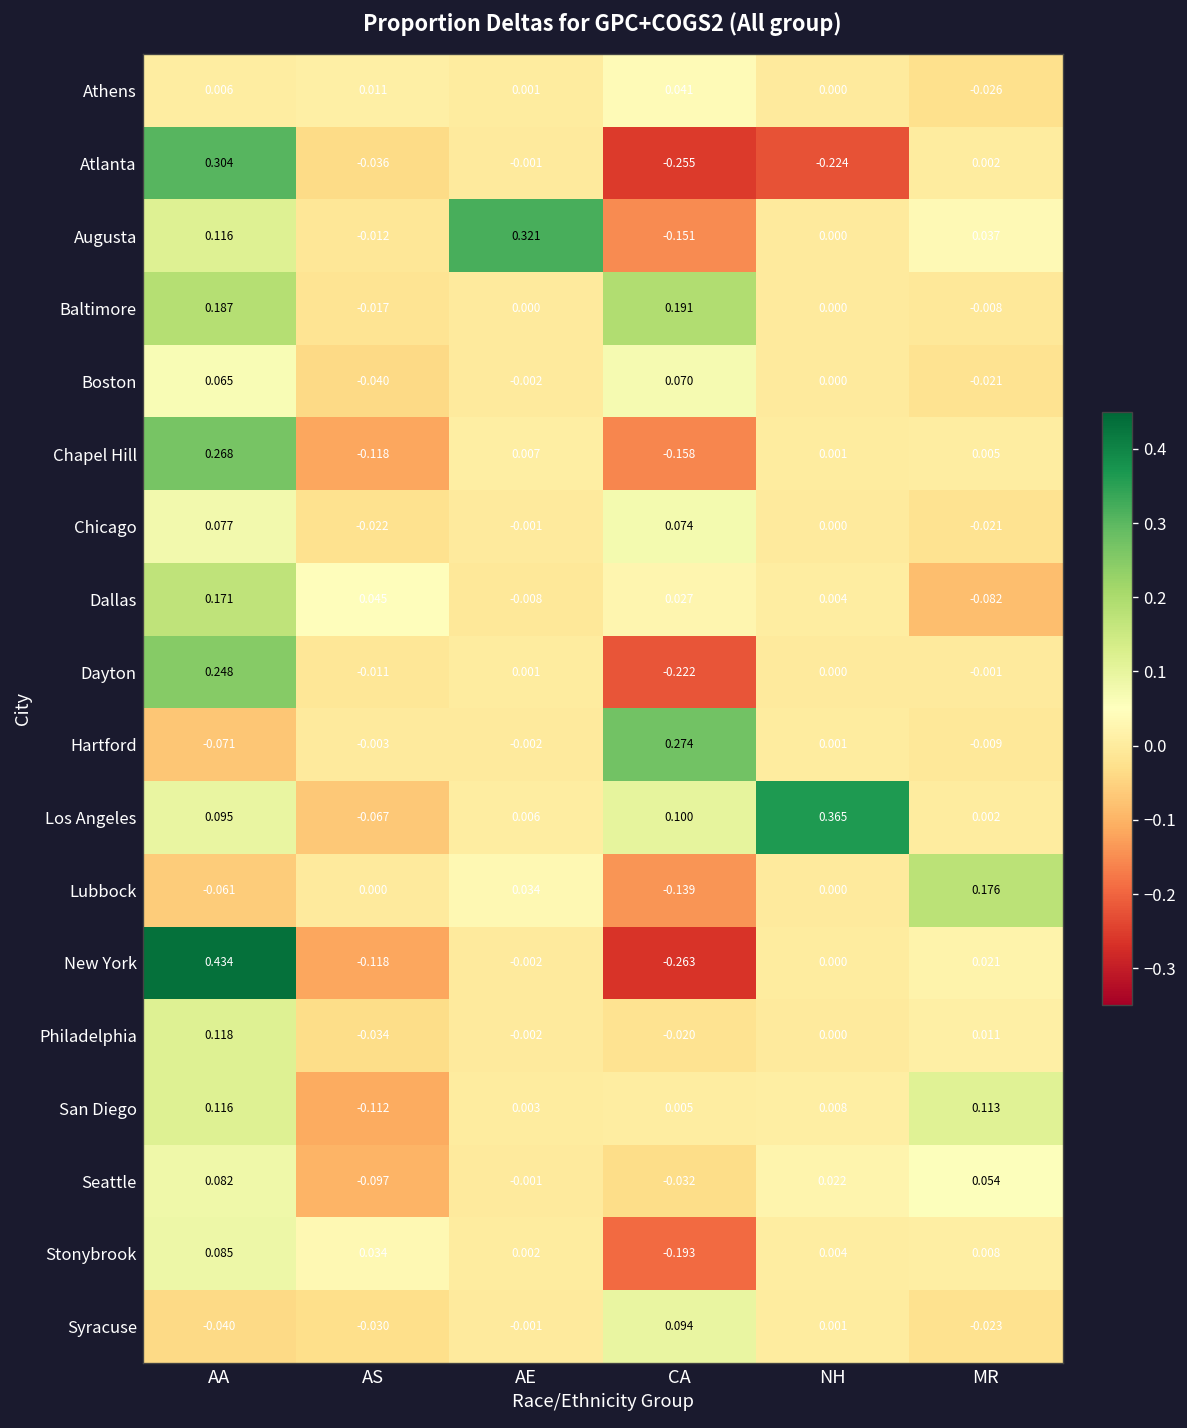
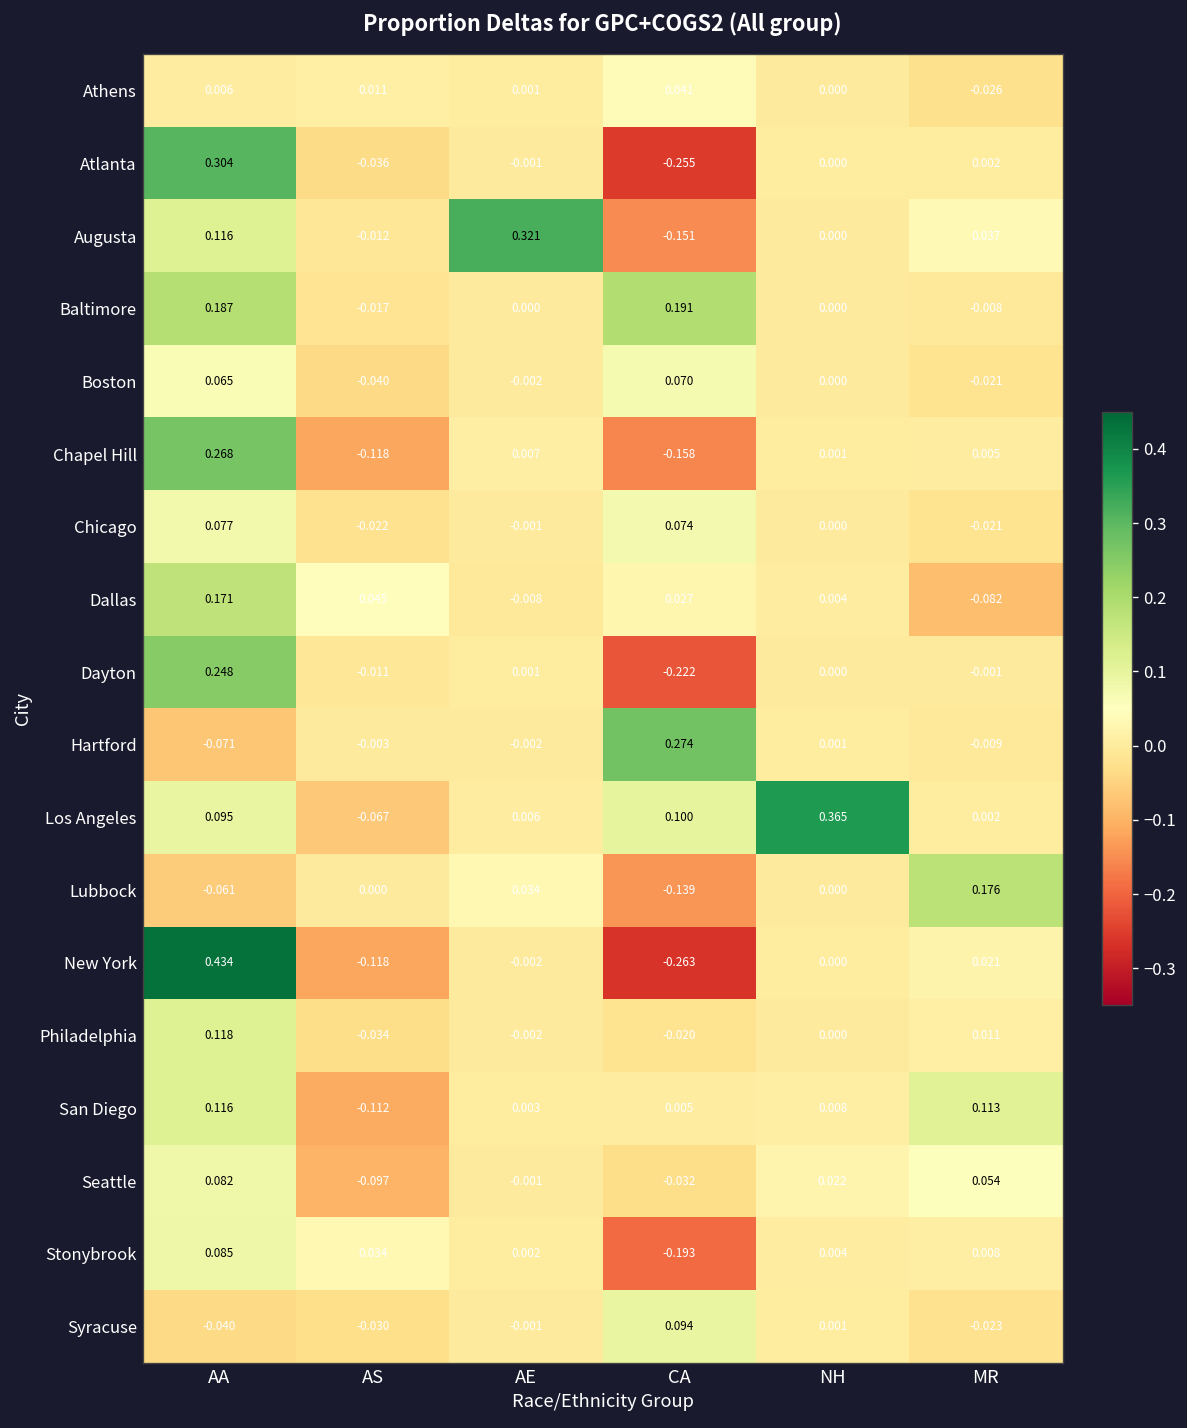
Atlanta, NH: -0.224 -> 0.000
